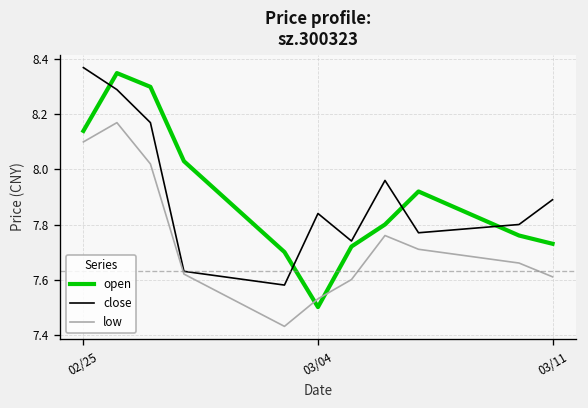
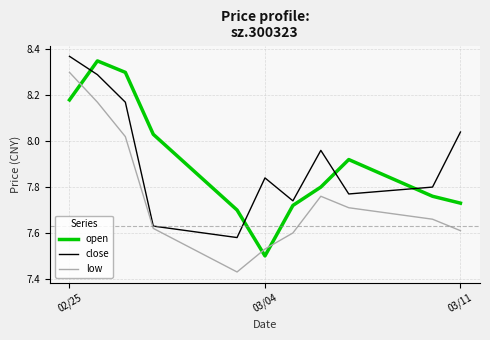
open, 02/25: 8.14 -> 8.18
low, 02/25: 8.1 -> 8.3
close, 03/11: 7.89 -> 8.04
